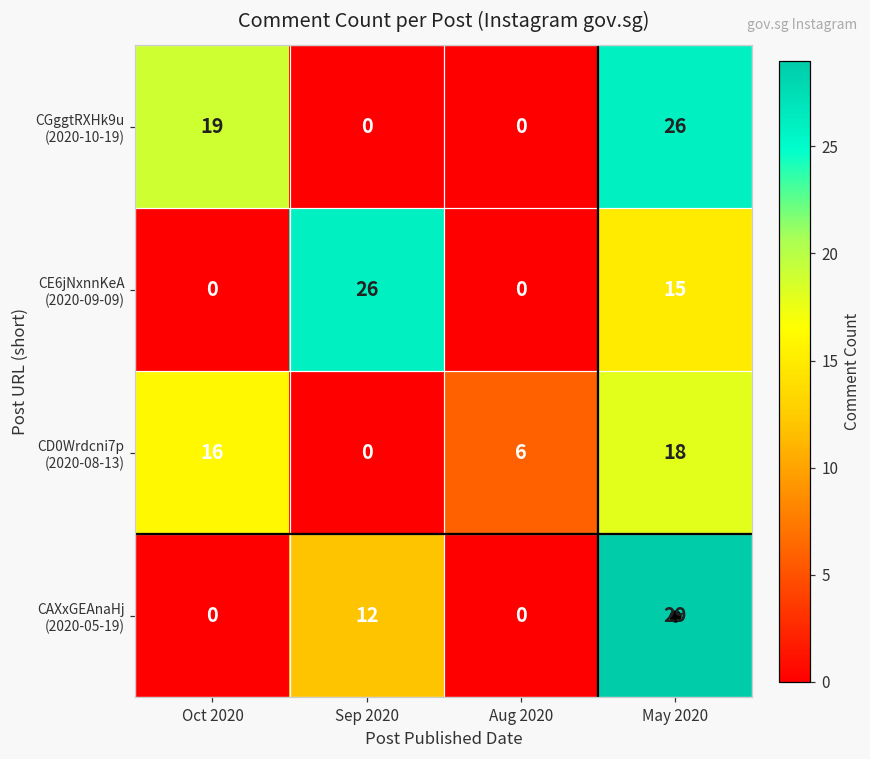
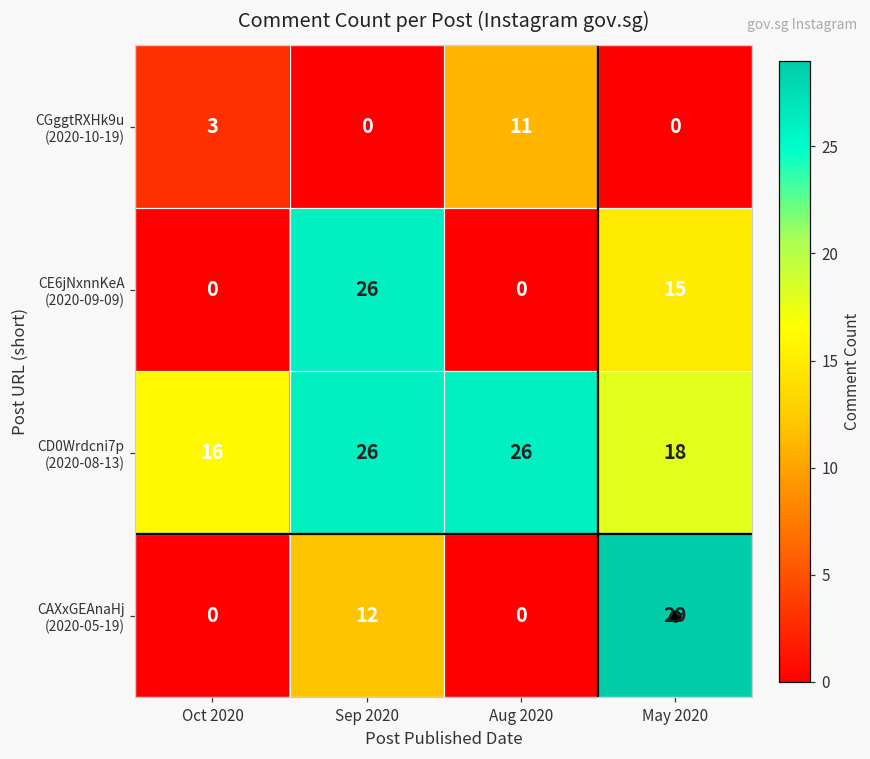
CGggtRXHk9u (2020-10-19), Oct 2020: 19 -> 3
CGggtRXHk9u (2020-10-19), Aug 2020: 0 -> 11
CGggtRXHk9u (2020-10-19), May 2020: 26 -> 0
CD0Wrdcni7p (2020-08-13), Sep 2020: 0 -> 26
CD0Wrdcni7p (2020-08-13), Aug 2020: 6 -> 26
